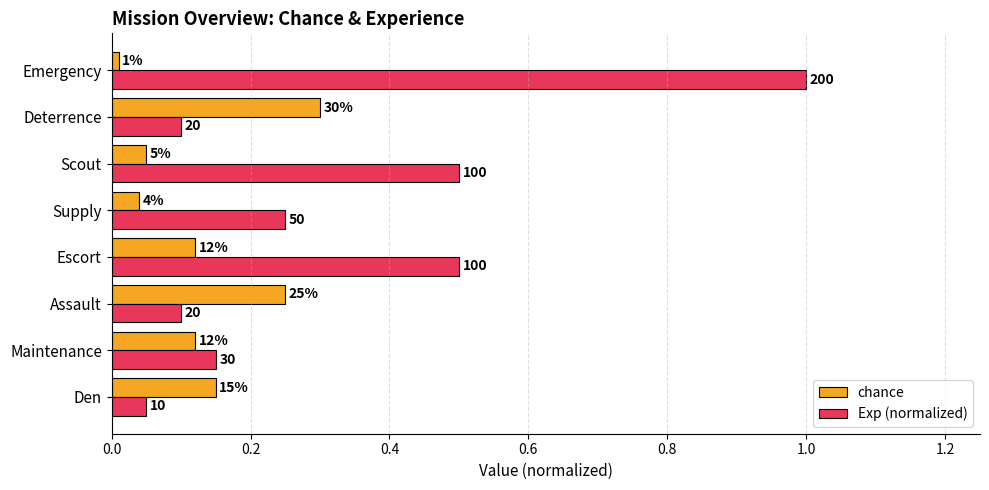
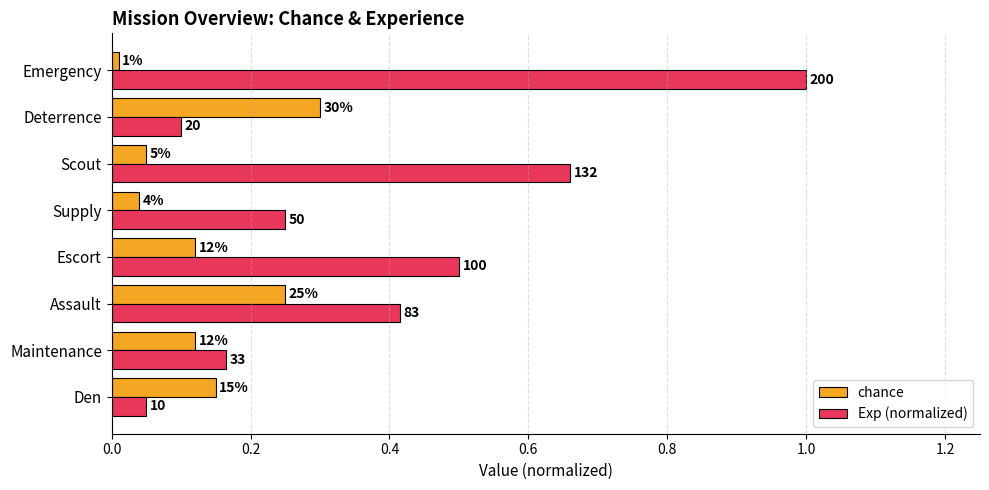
Exp (normalized), Scout: 100 -> 132
Exp (normalized), Assault: 20 -> 83
Exp (normalized), Maintenance: 30 -> 33
